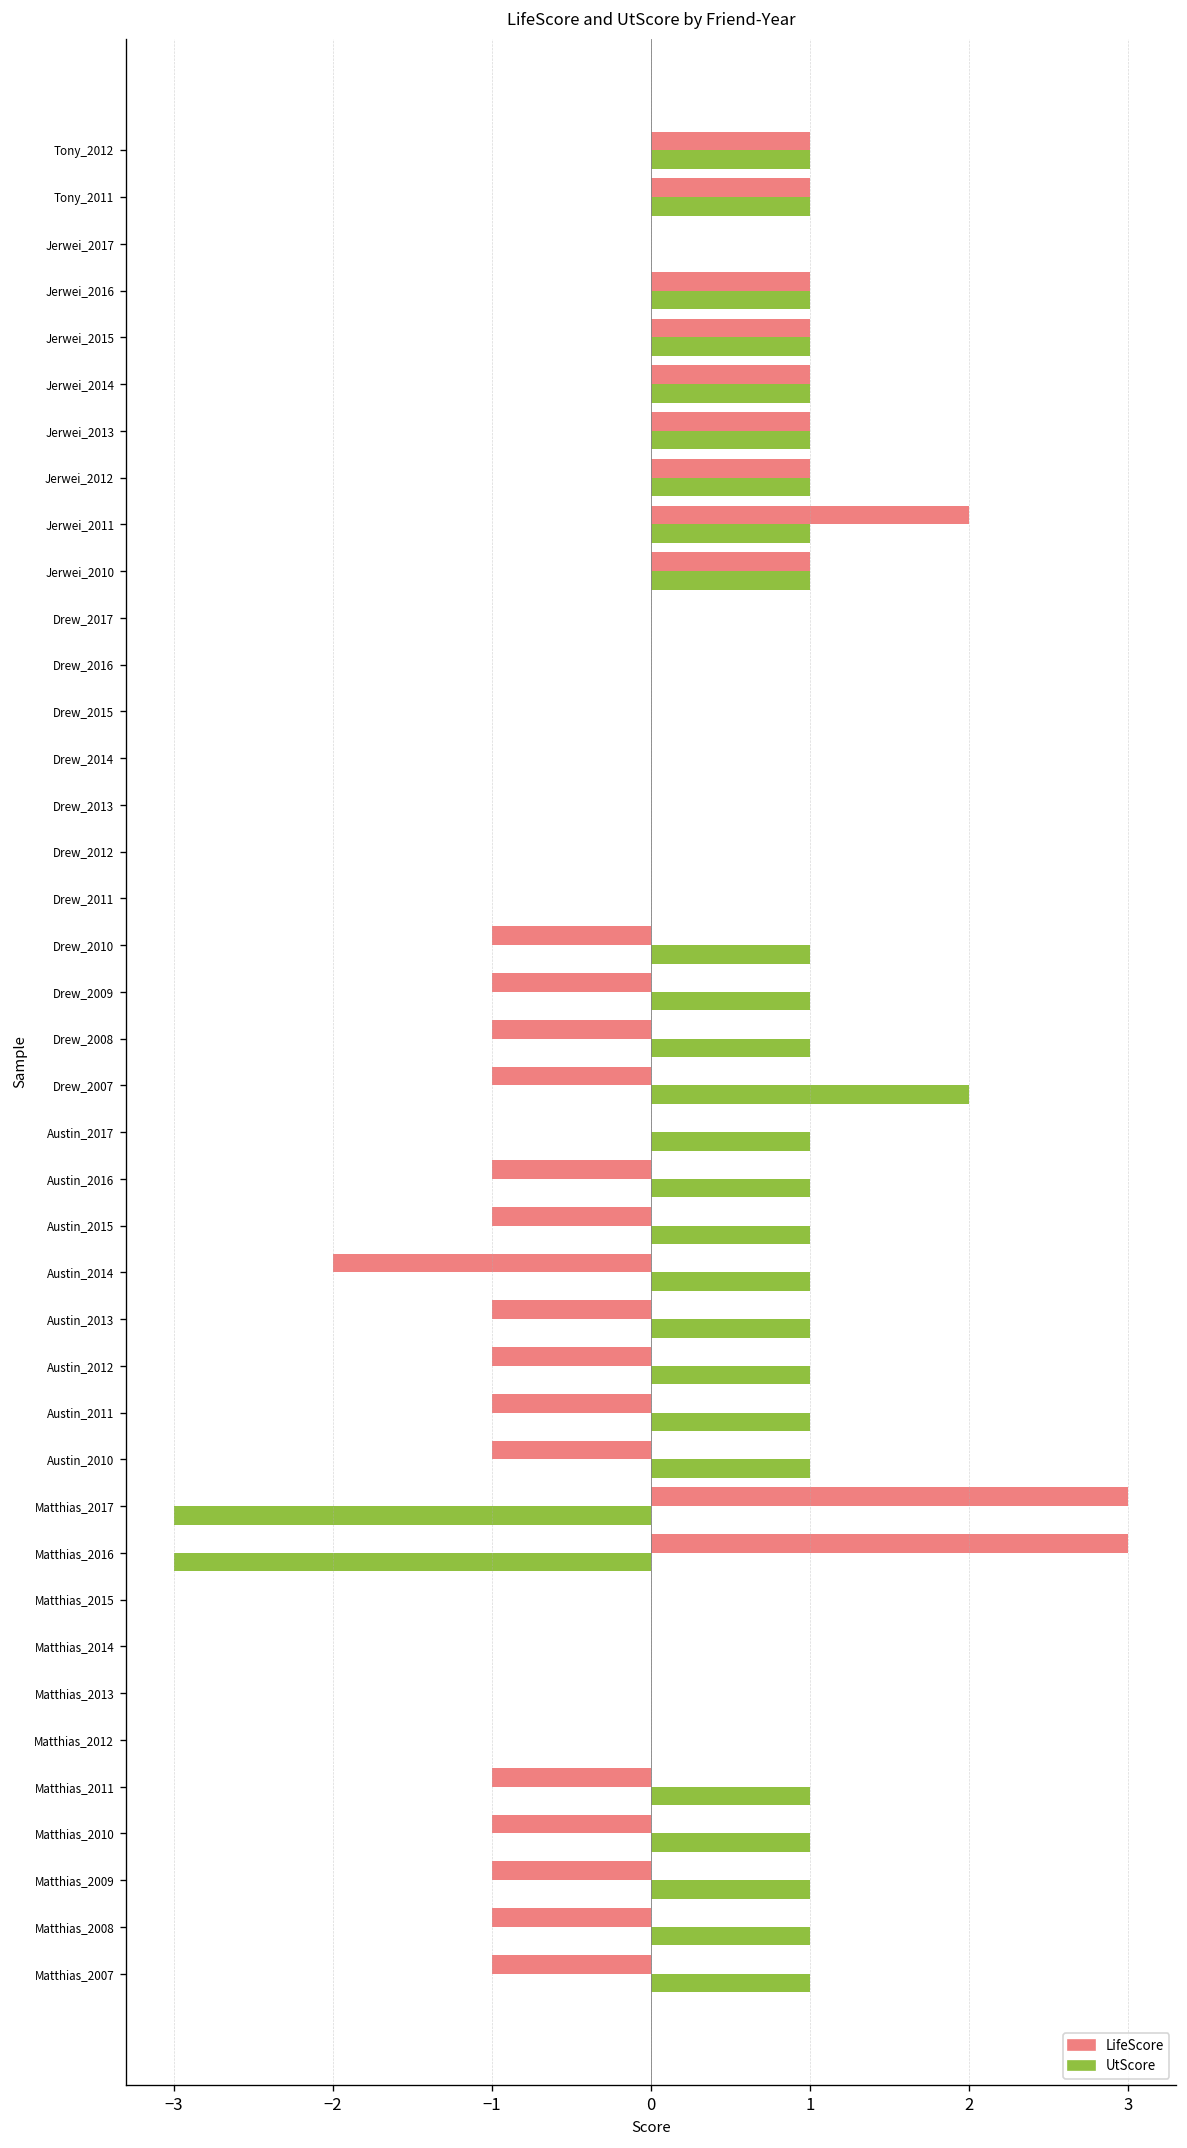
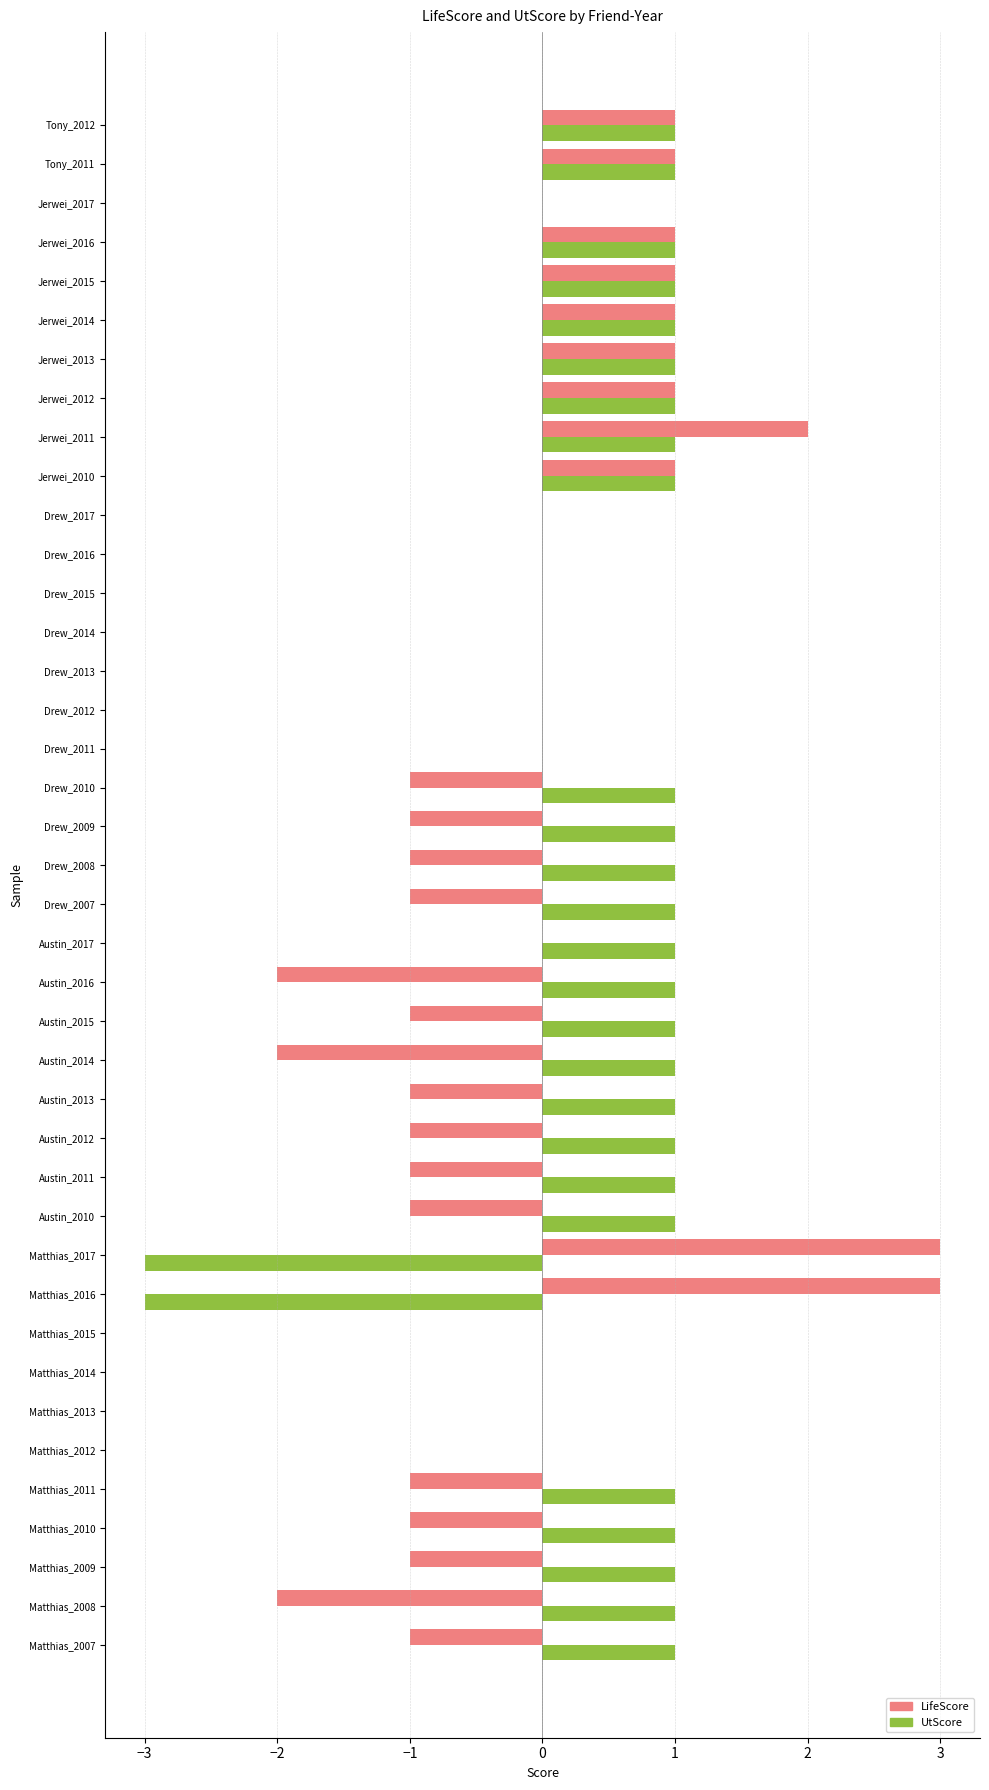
UtScore, Drew_2007: 2 -> 1
LifeScore, Austin_2016: -1 -> -2
LifeScore, Matthias_2008: -1 -> -2
